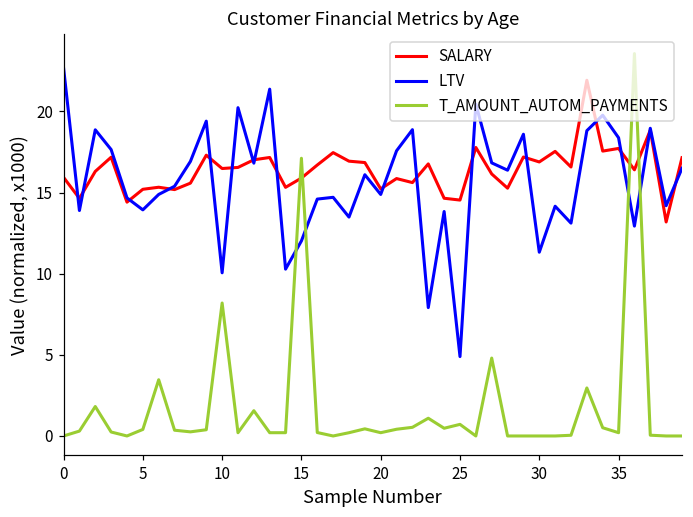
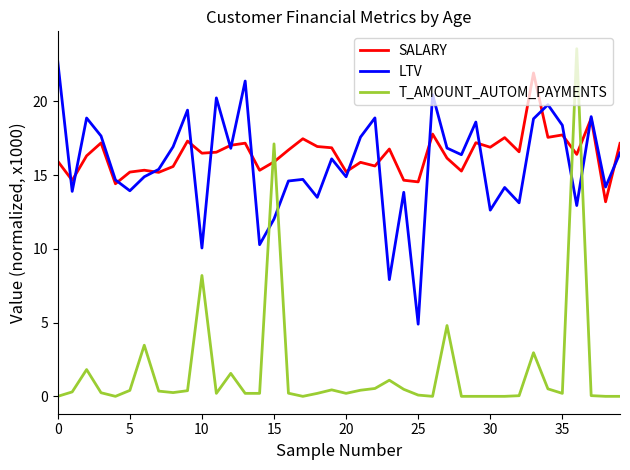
T_AMOUNT_AUTOM_PAYMENTS, 25: 0.7 -> 0.1
LTV, 30: 11.3 -> 12.6
